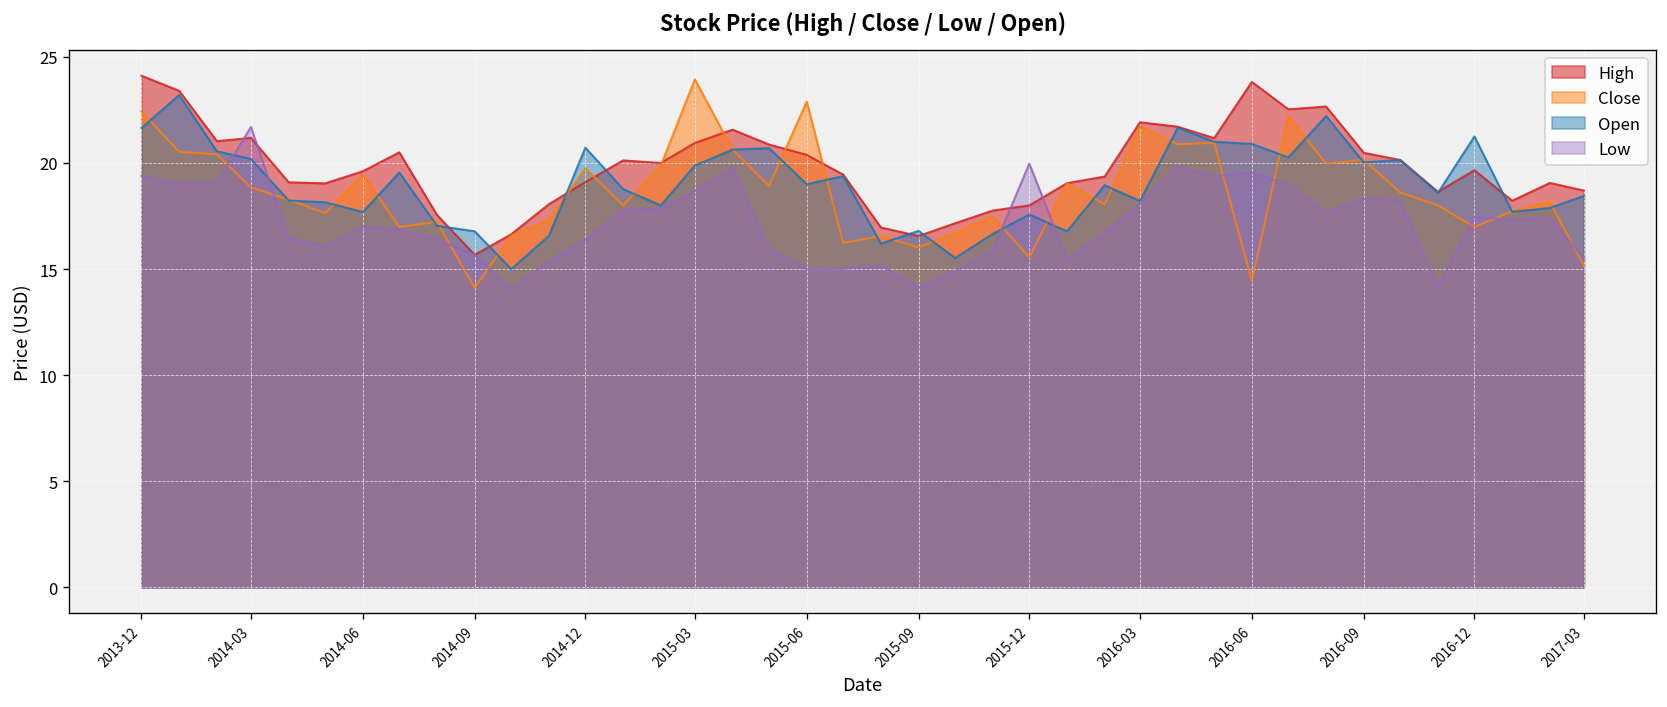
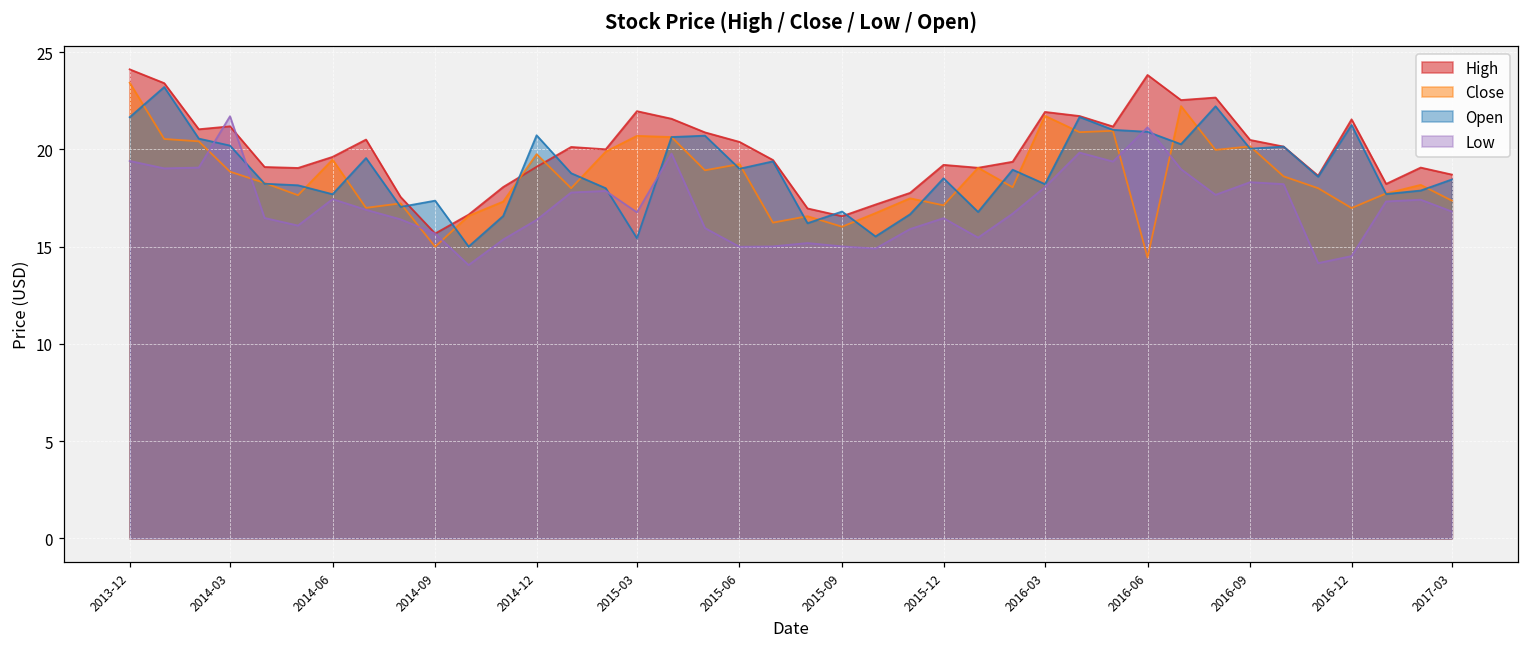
Close, 2013-12: 22.4 -> 23.4
Low, 2014-06: 17.0 -> 17.4
Close, 2014-09: 14.1 -> 15.0
Open, 2014-09: 16.8 -> 17.4
High, 2015-03: 20.9 -> 22.0
Close, 2015-03: 23.9 -> 20.7
Open, 2015-03: 19.9 -> 15.4
Low, 2015-03: 18.7 -> 16.8
Close, 2015-06: 22.9 -> 19.2
Low, 2015-09: 14.1 -> 15.0
High, 2015-12: 18.0 -> 19.2
Close, 2015-12: 15.6 -> 17.1
Open, 2015-12: 17.6 -> 18.5
Low, 2015-12: 20.0 -> 16.5
Low, 2016-06: 19.6 -> 21.1
High, 2016-12: 19.7 -> 21.5
Low, 2016-12: 17.5 -> 14.5
Close, 2017-03: 15.2 -> 17.4
Low, 2017-03: 15.5 -> 16.8
